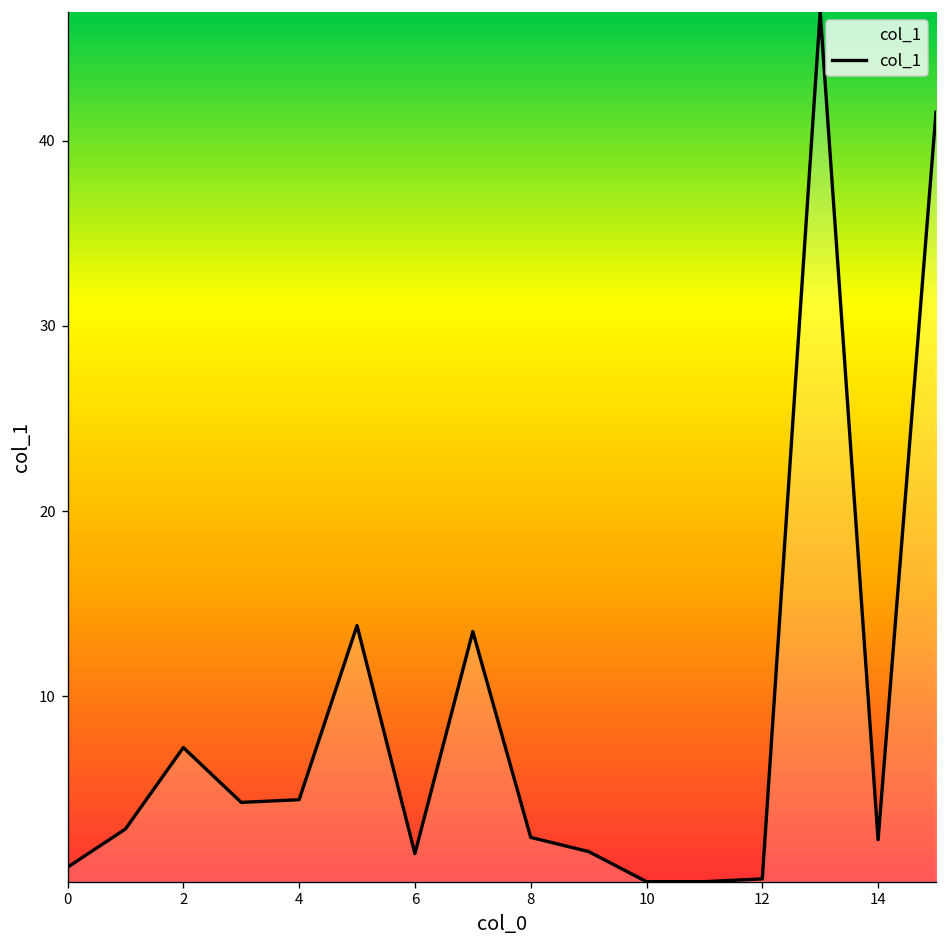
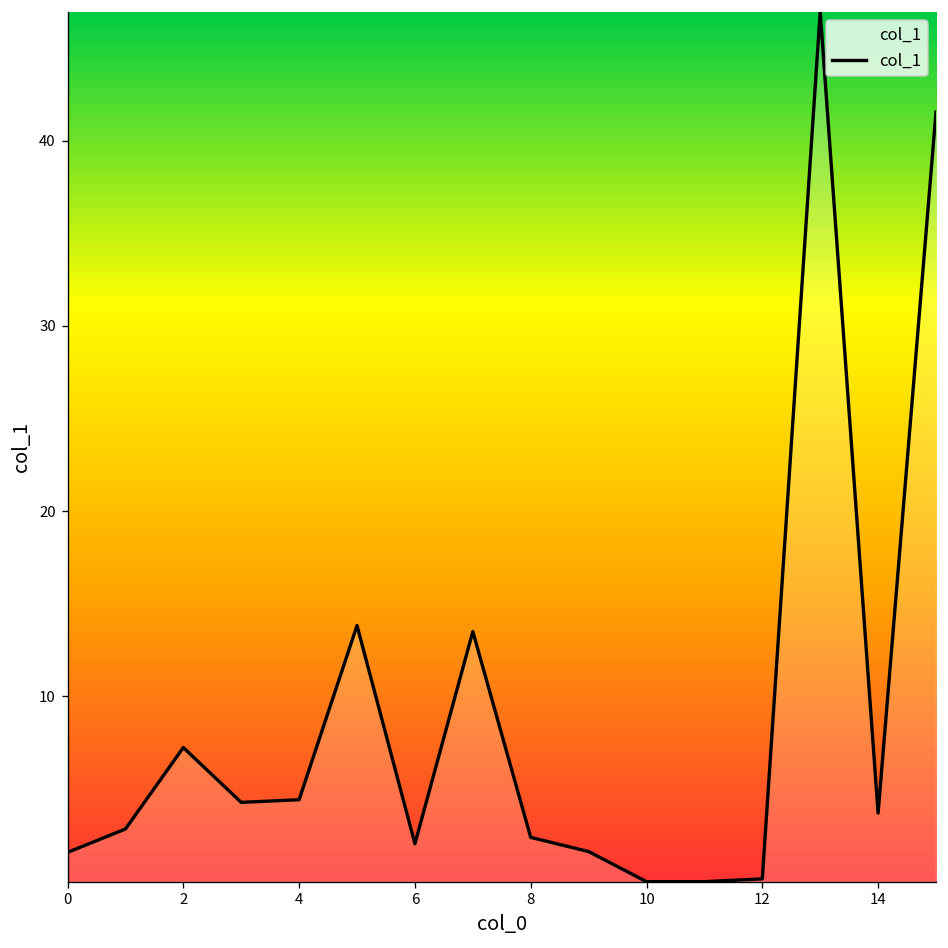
0: 0.8 -> 1.6
6: 1.5 -> 2.0
14: 2.3 -> 3.7
